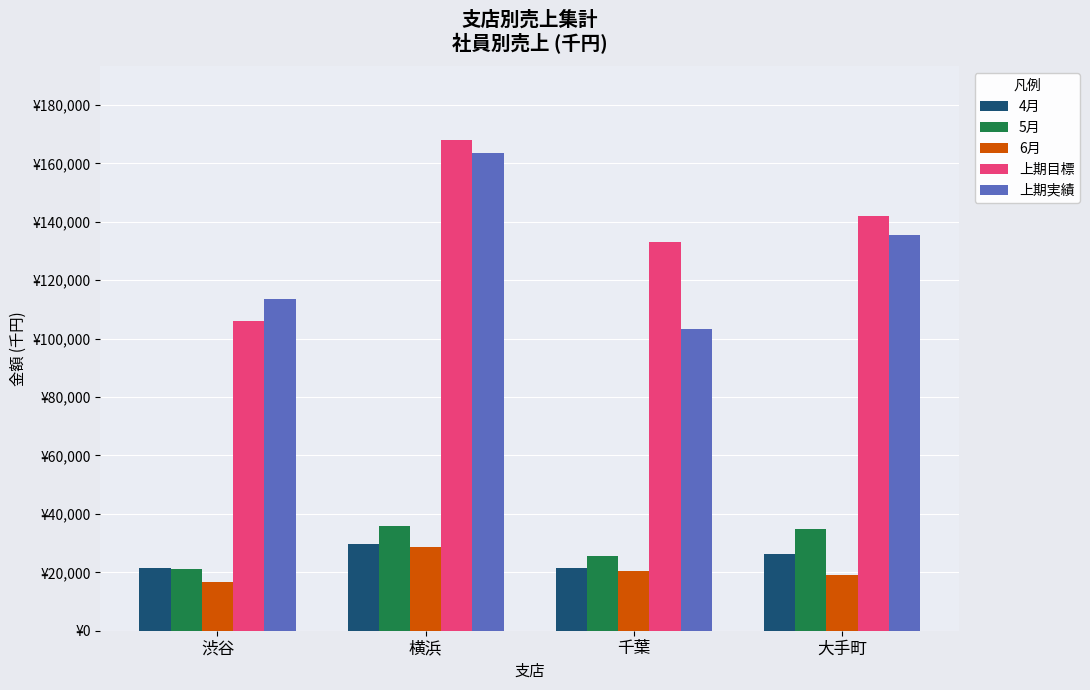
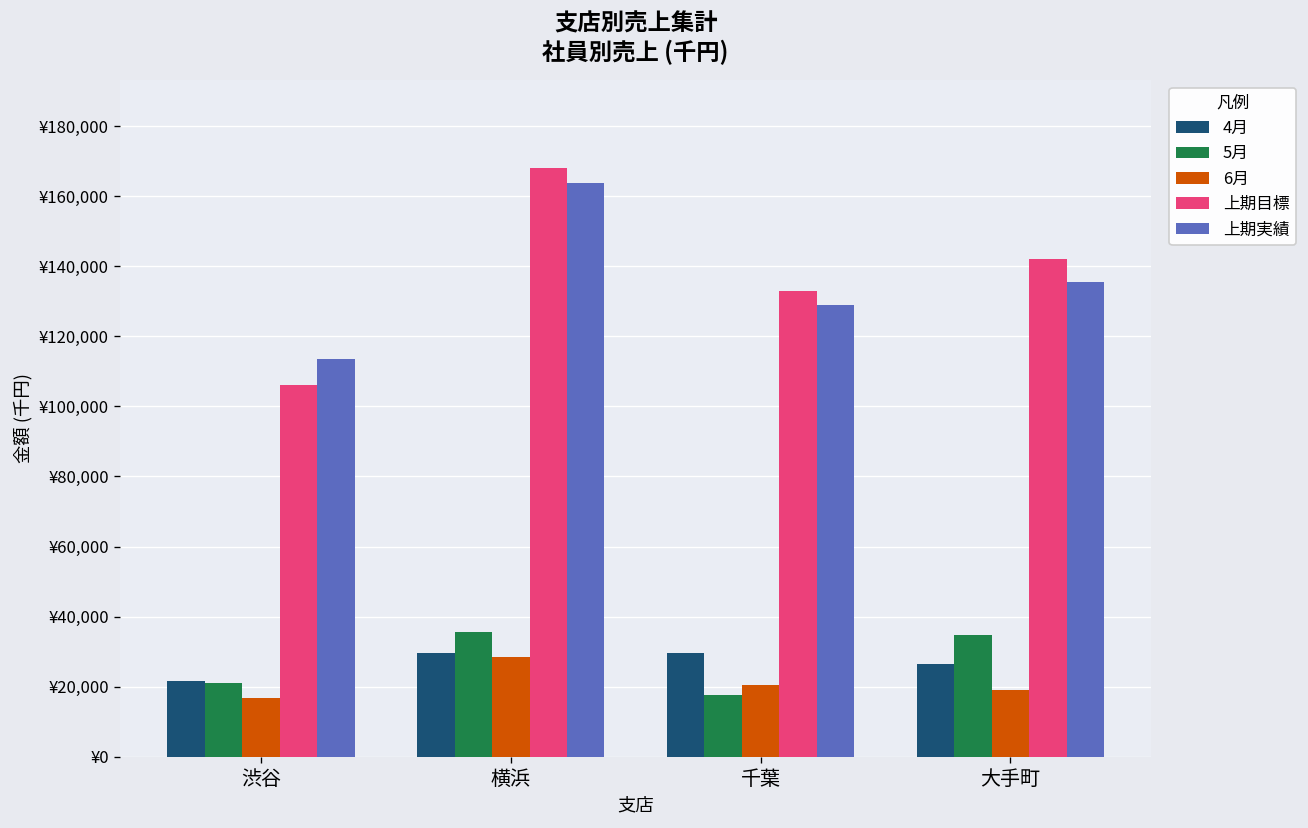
4月, 千葉: ¥21,000 -> ¥30,000
5月, 千葉: ¥26,000 -> ¥18,000
上期実績, 千葉: ¥103,000 -> ¥129,000
